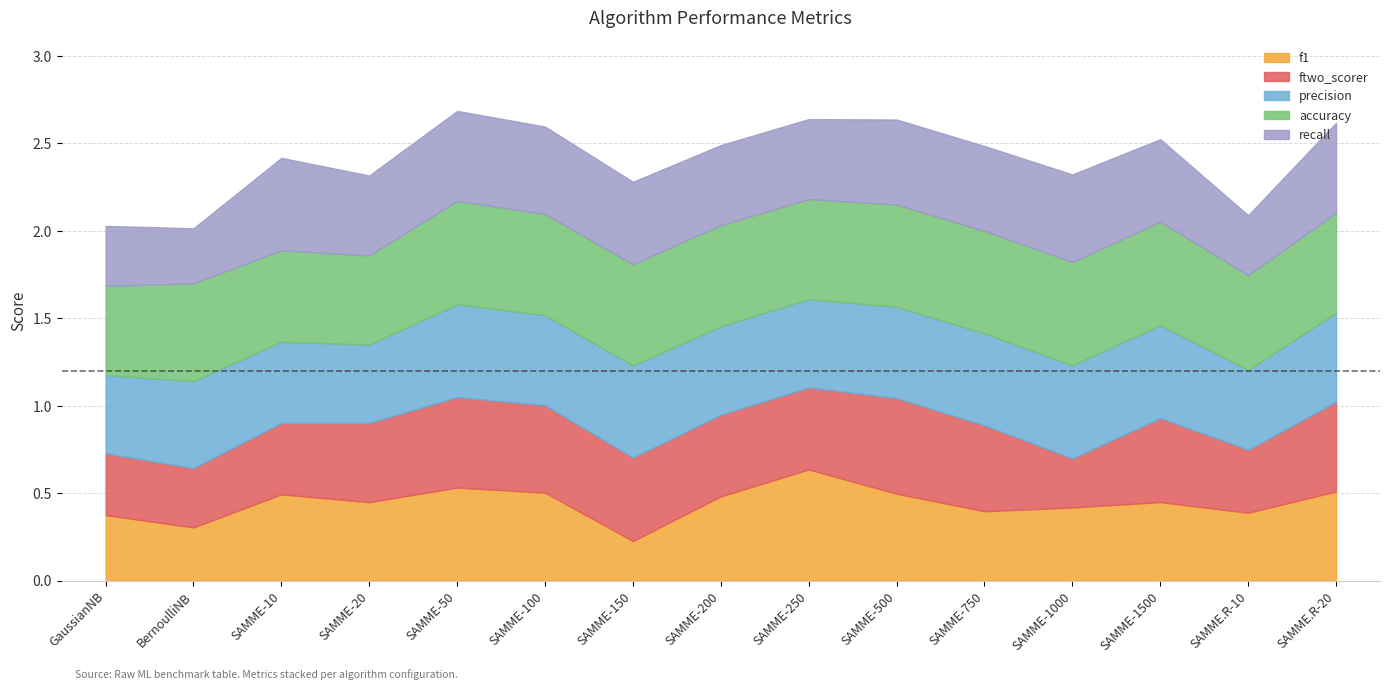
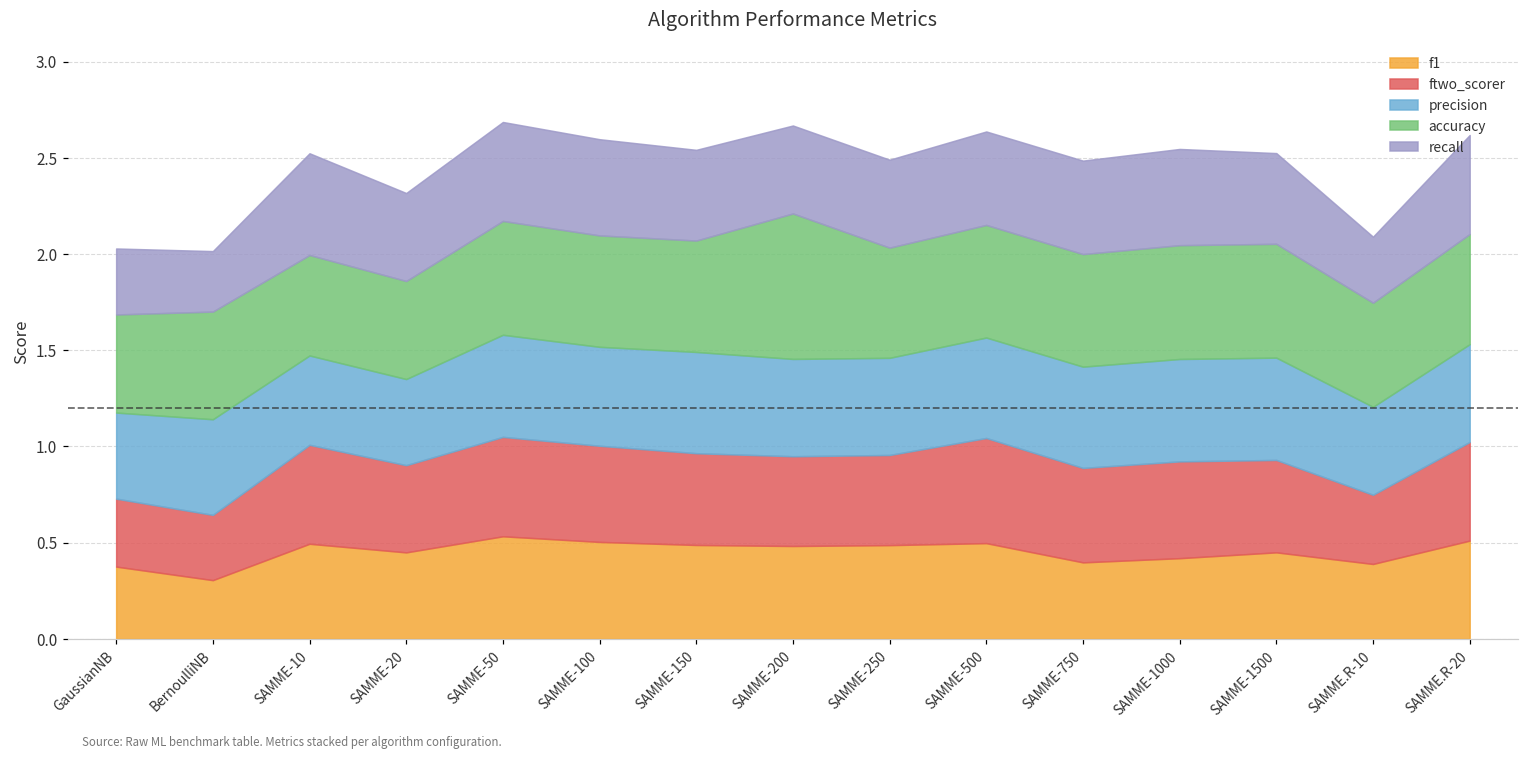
ftwo_scorer, SAMME-10: 0.41 -> 0.51
f1, SAMME-150: 0.23 -> 0.49
accuracy, SAMME-200: 0.58 -> 0.76
f1, SAMME-250: 0.64 -> 0.49
ftwo_scorer, SAMME-1000: 0.28 -> 0.50
